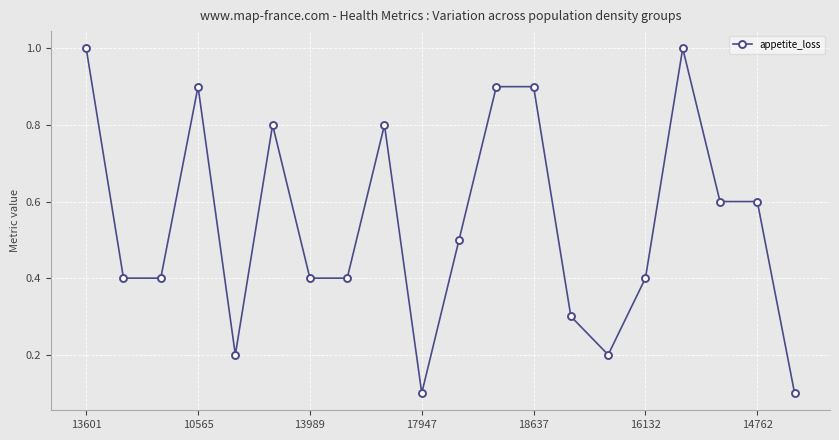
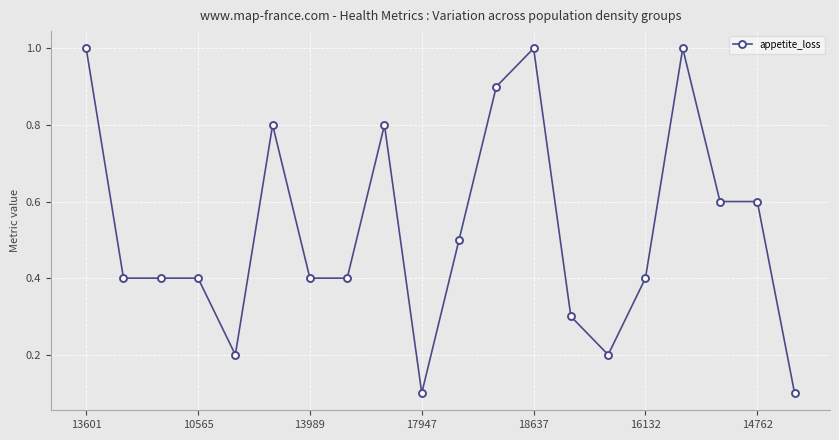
10565: 0.9 -> 0.4
18637: 0.9 -> 1.0
